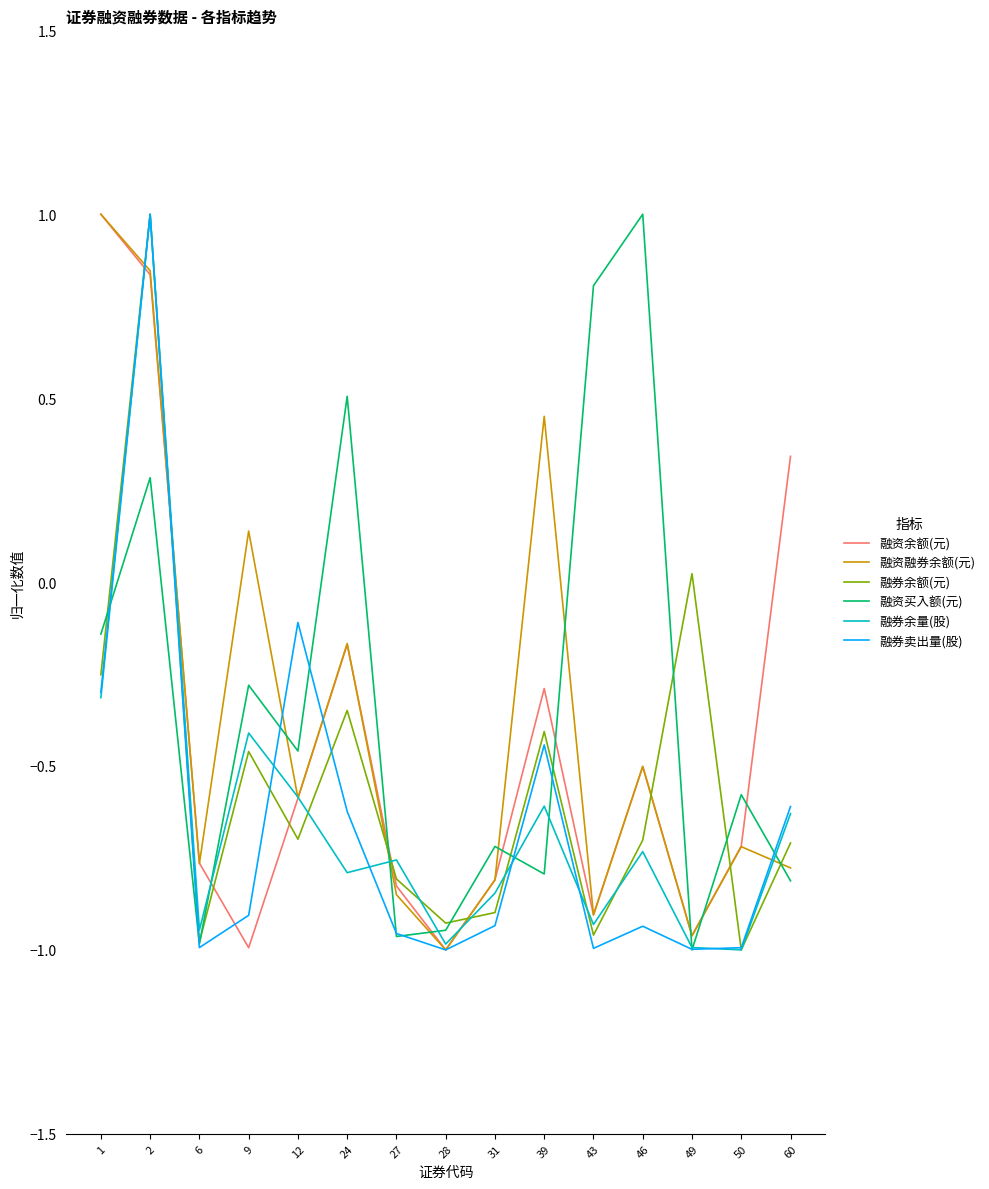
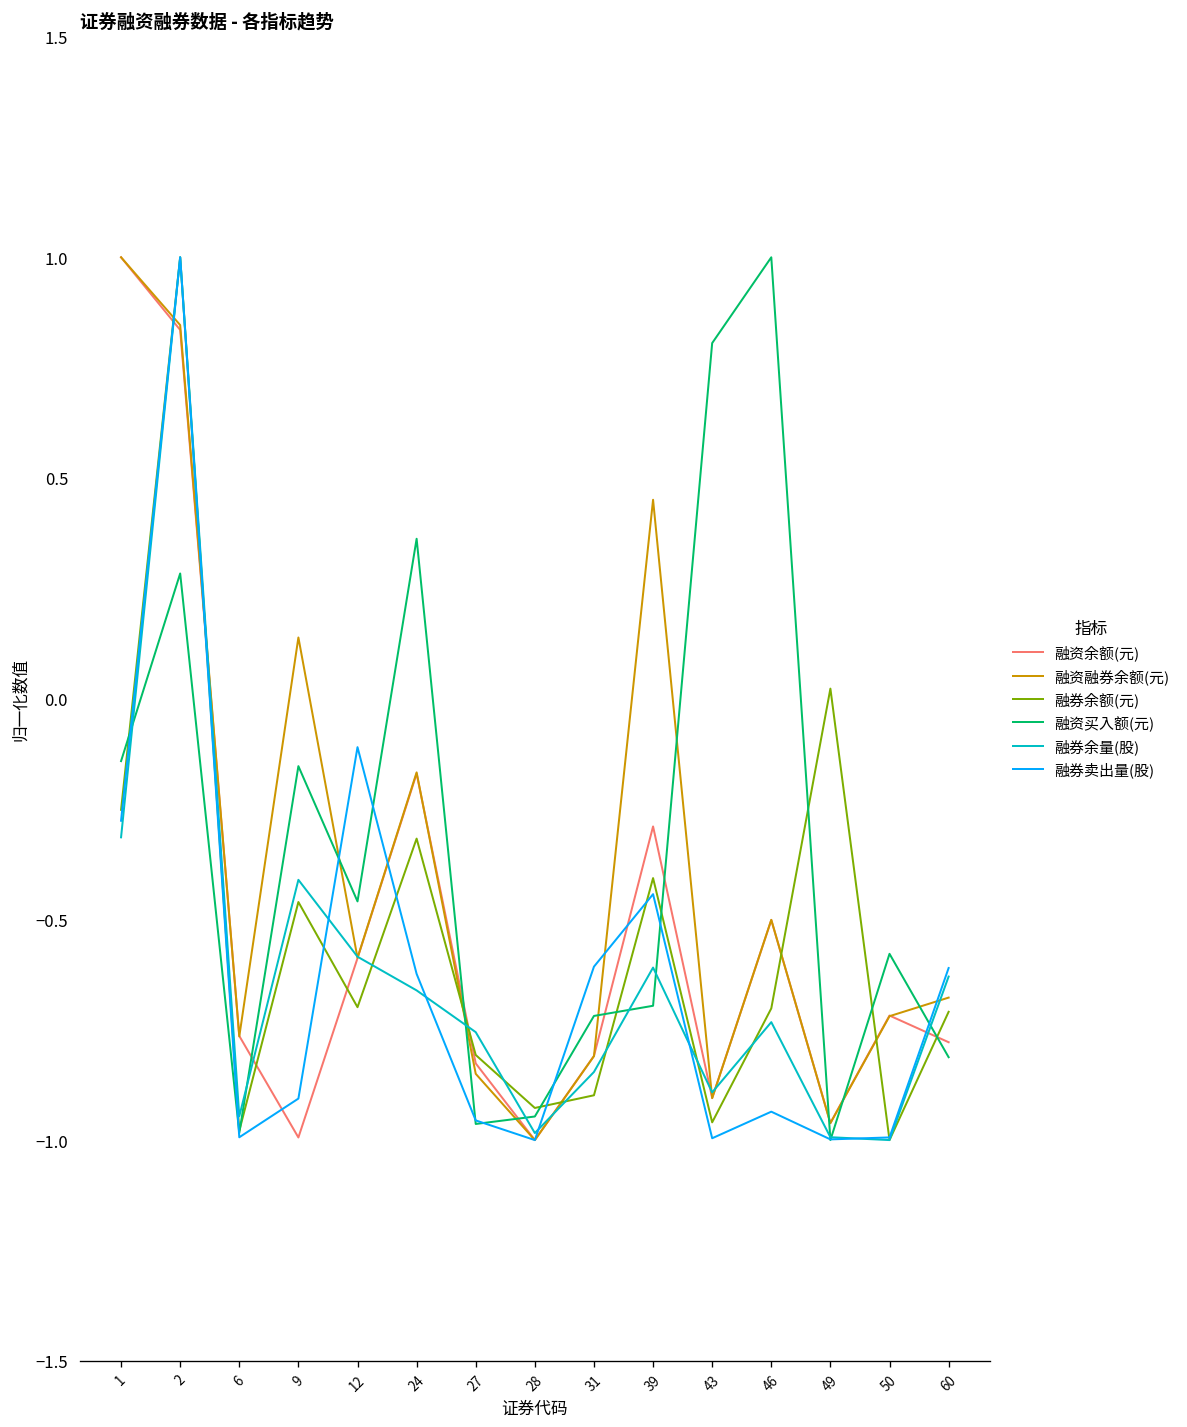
融券卖出量(股), 1: -0.30 -> -0.28
融资买入额(元), 9: -0.28 -> -0.15
融券余额(元), 24: -0.35 -> -0.32
融资买入额(元), 24: 0.50 -> 0.36
融券余量(股), 24: -0.79 -> -0.66
融券卖出量(股), 31: -0.93 -> -0.61
融资买入额(元), 39: -0.79 -> -0.70
融券余量(股), 43: -0.93 -> -0.89
融资余额(元), 60: 0.34 -> -0.78
融资融券余额(元), 60: -0.78 -> -0.68
